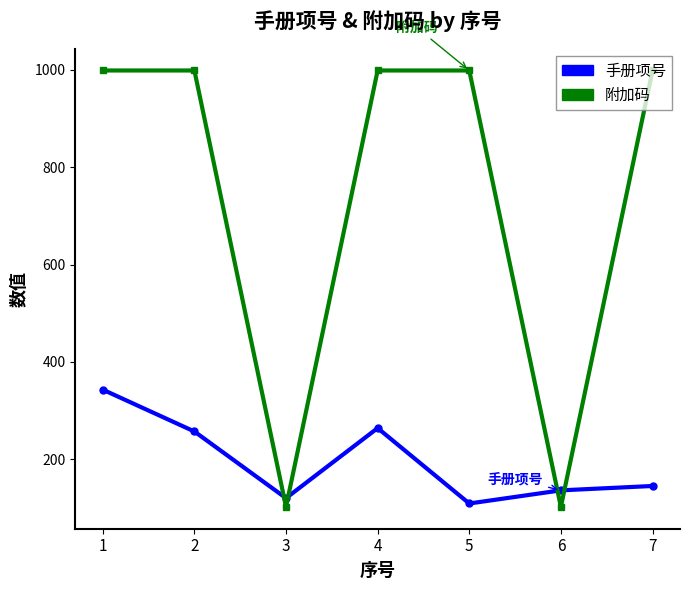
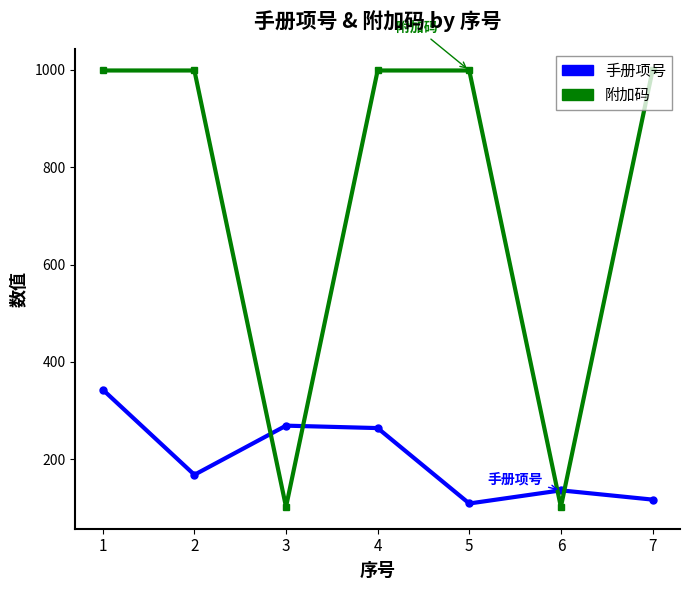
手册项号, 2: 260 -> 170
手册项号, 3: 120 -> 270
手册项号, 7: 150 -> 120
